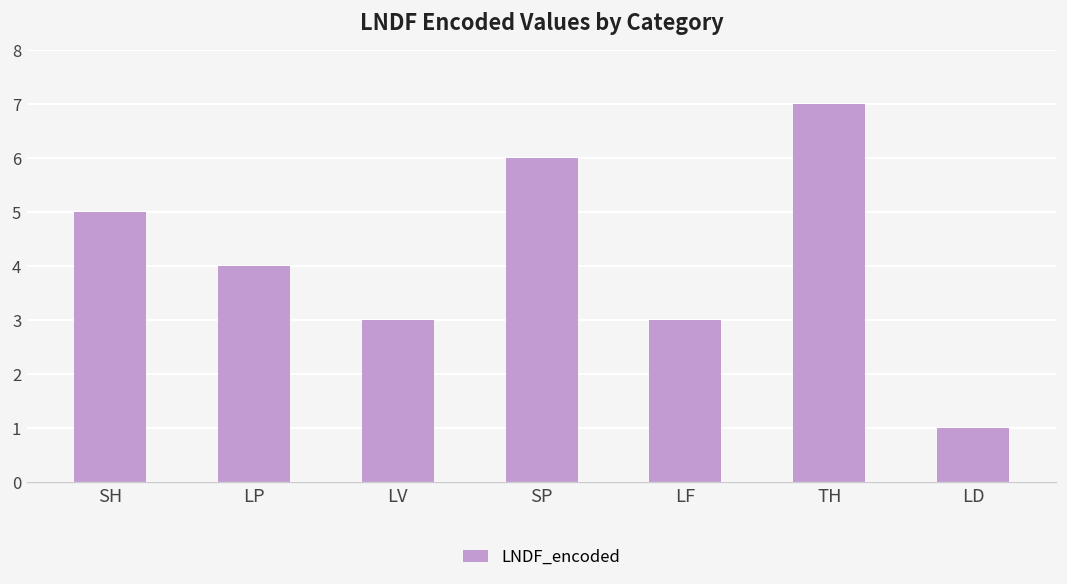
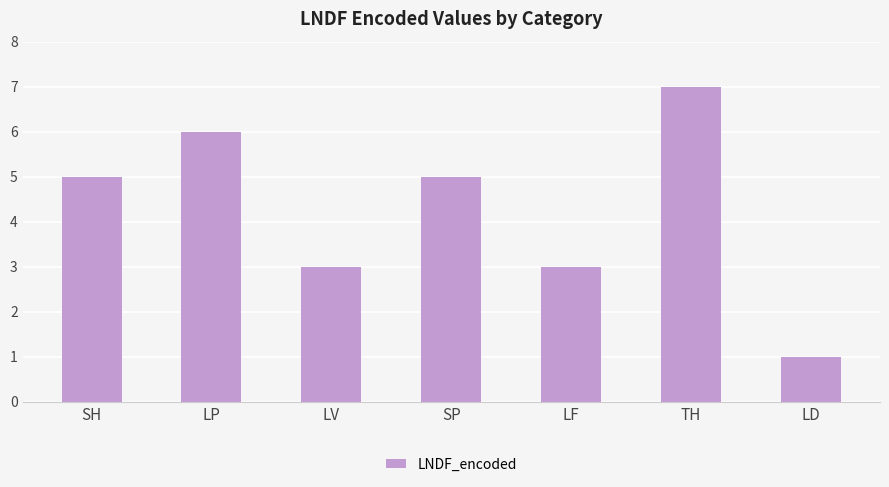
LP: 4 -> 6
SP: 6 -> 5
